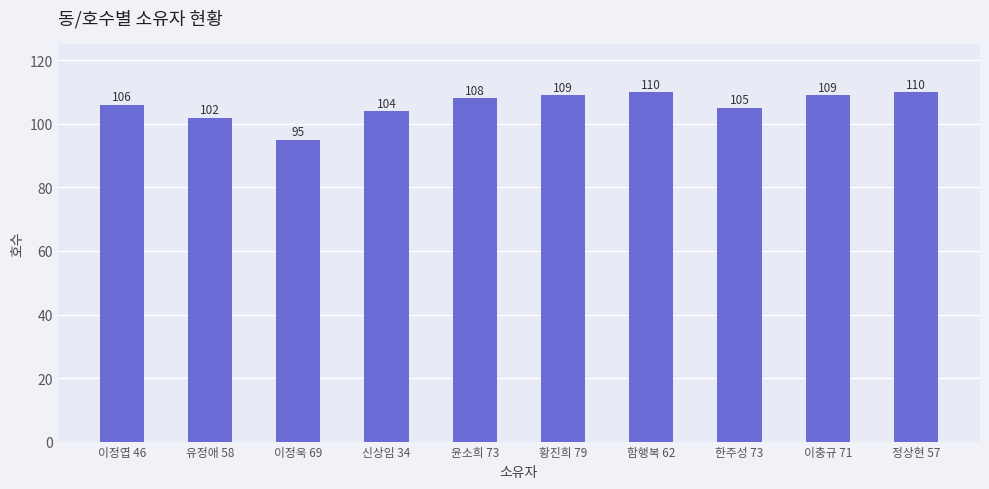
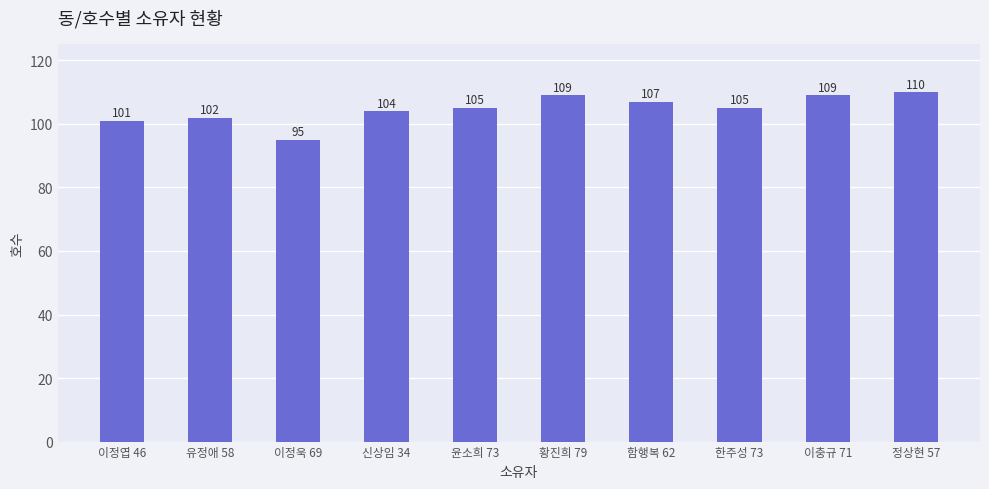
이정엽 46: 106 -> 101
윤소희 73: 108 -> 105
함행복 62: 110 -> 107
